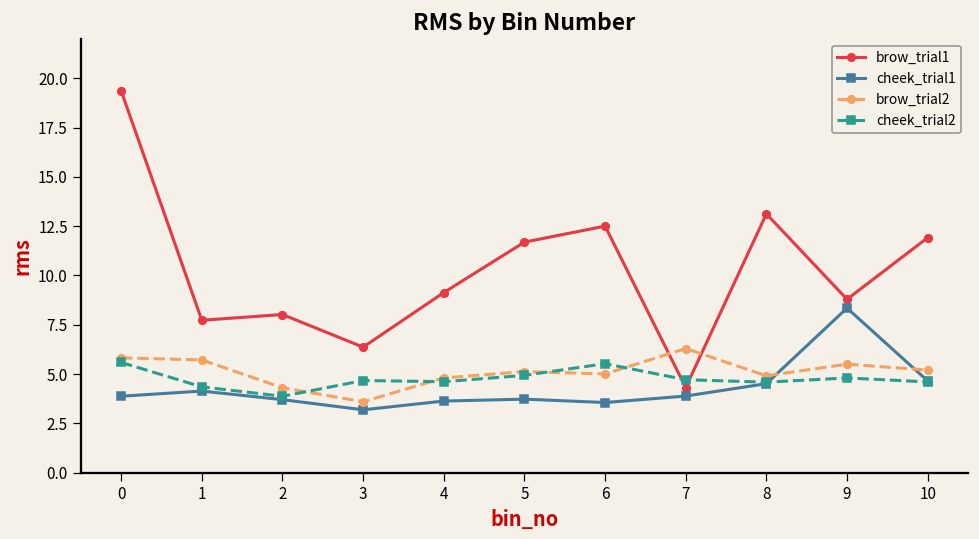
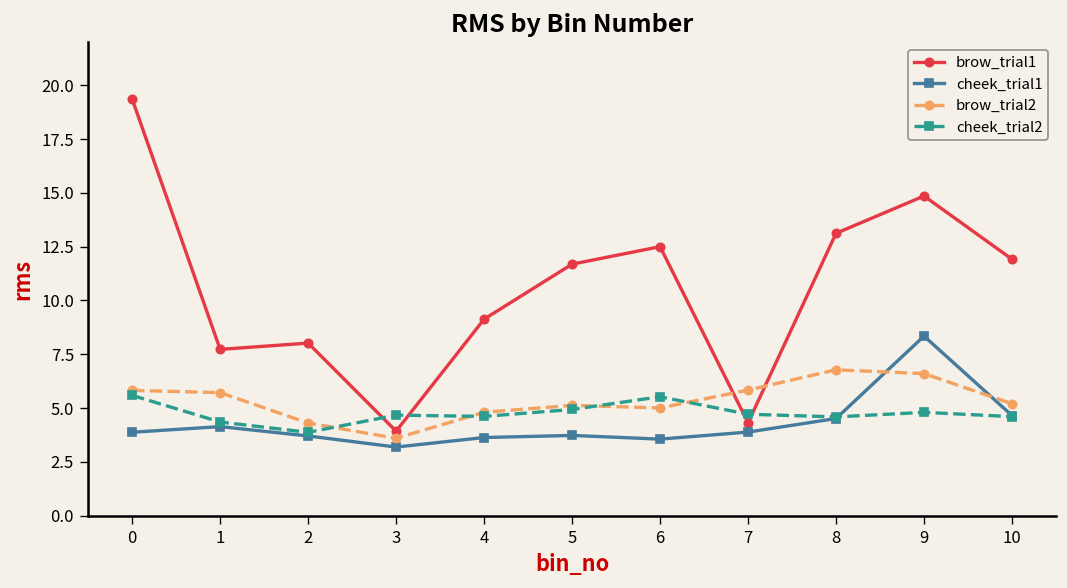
brow_trial1, 3: 6.4 -> 3.9
brow_trial2, 7: 6.3 -> 5.8
brow_trial2, 8: 4.9 -> 6.8
brow_trial1, 9: 8.8 -> 14.9
brow_trial2, 9: 5.5 -> 6.6
